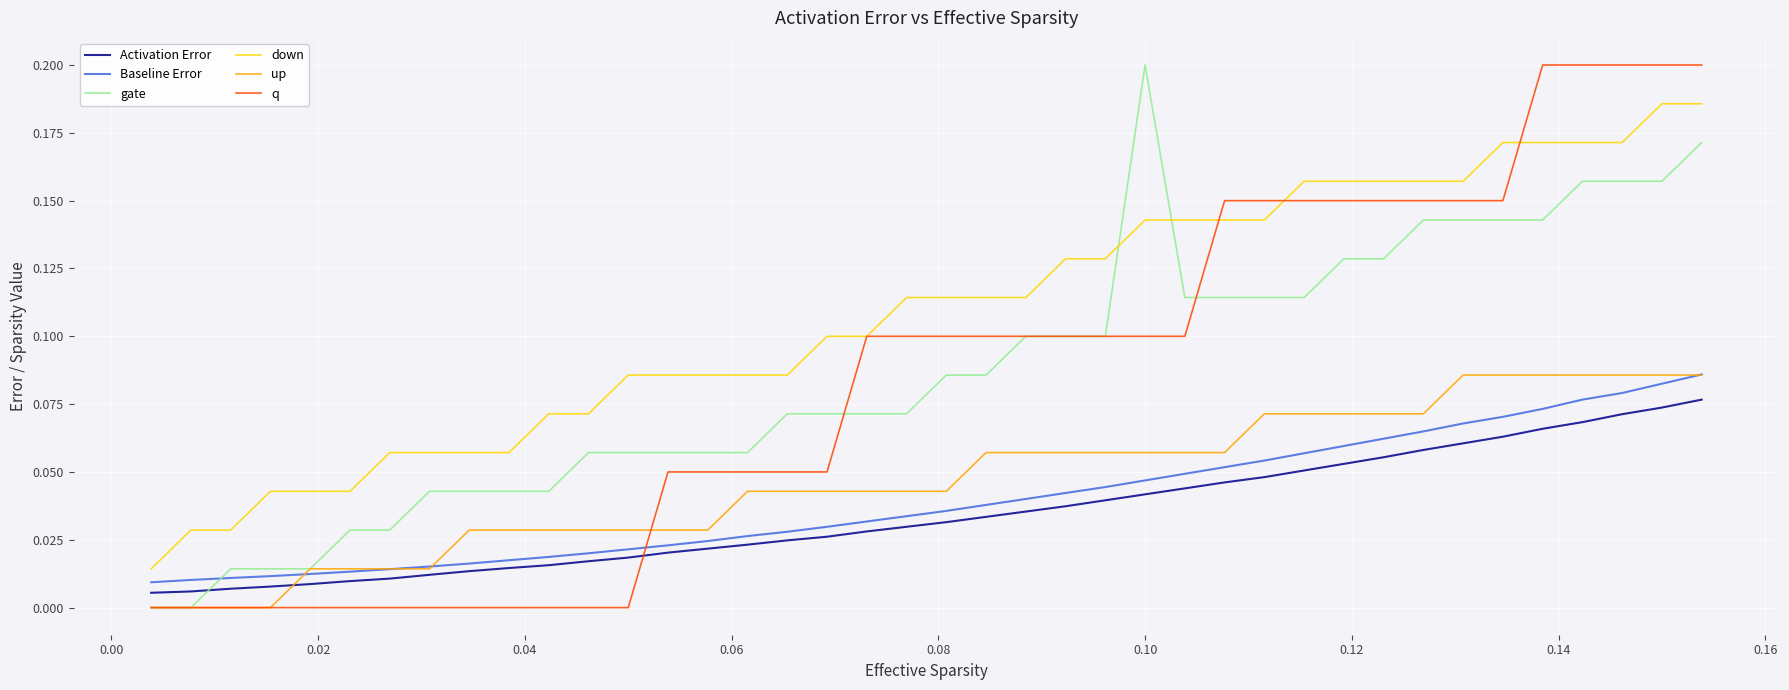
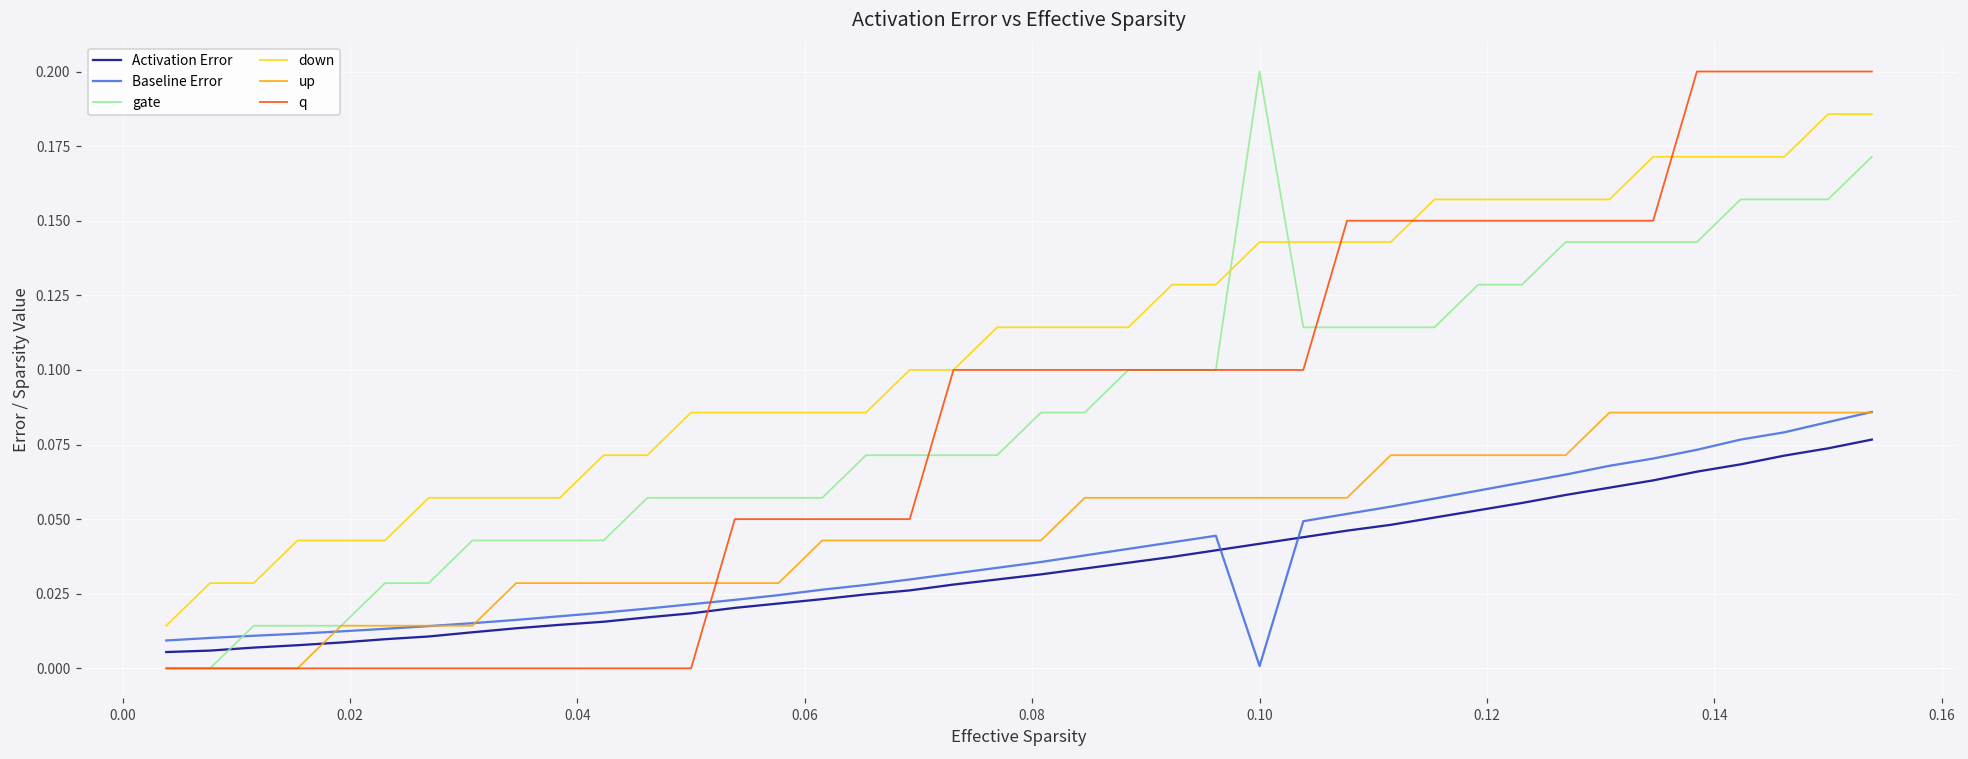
Baseline Error, 0.10: 0.047 -> 0.001
